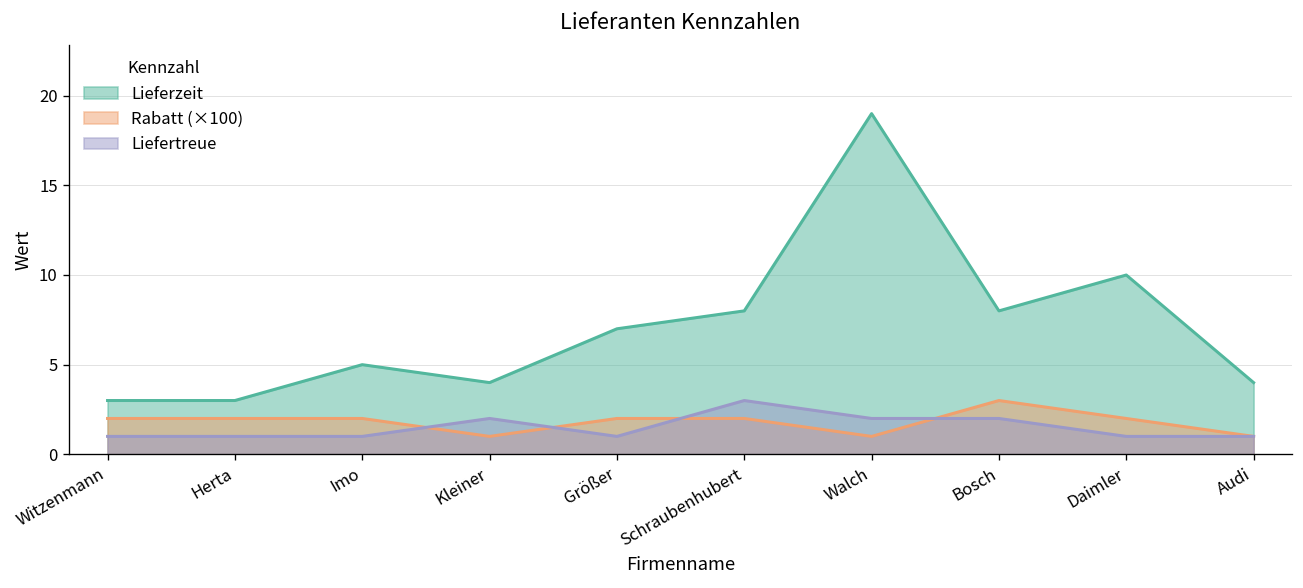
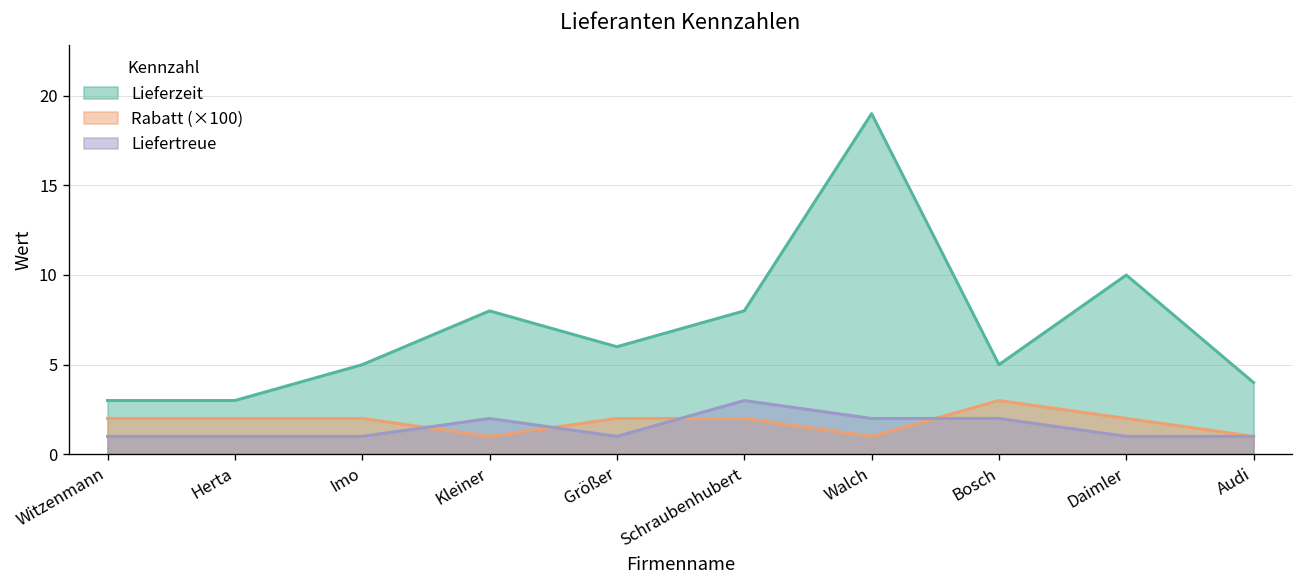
Lieferzeit, Kleiner: 4 -> 8
Lieferzeit, Größer: 7 -> 6
Lieferzeit, Bosch: 8 -> 5
